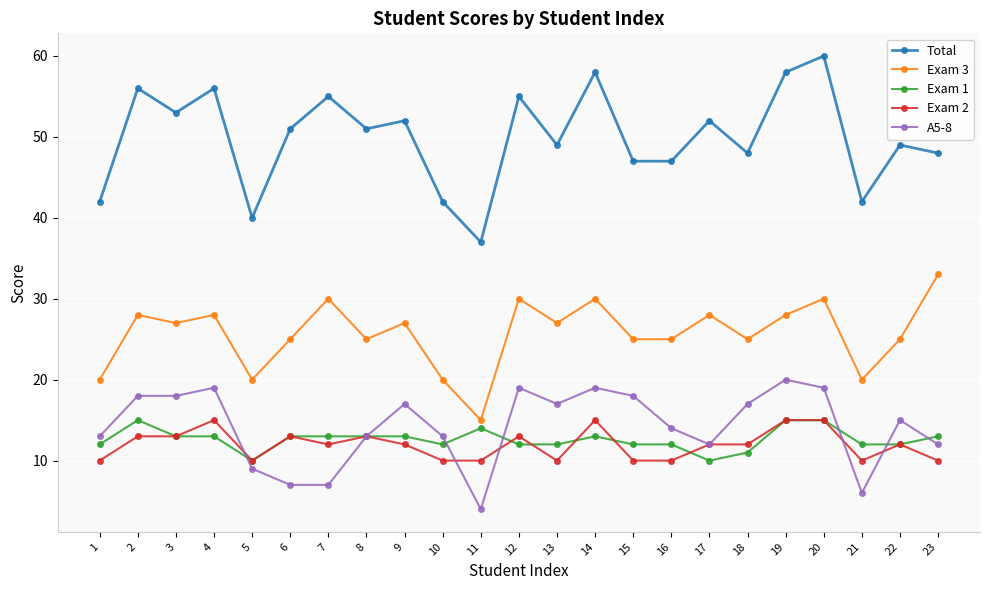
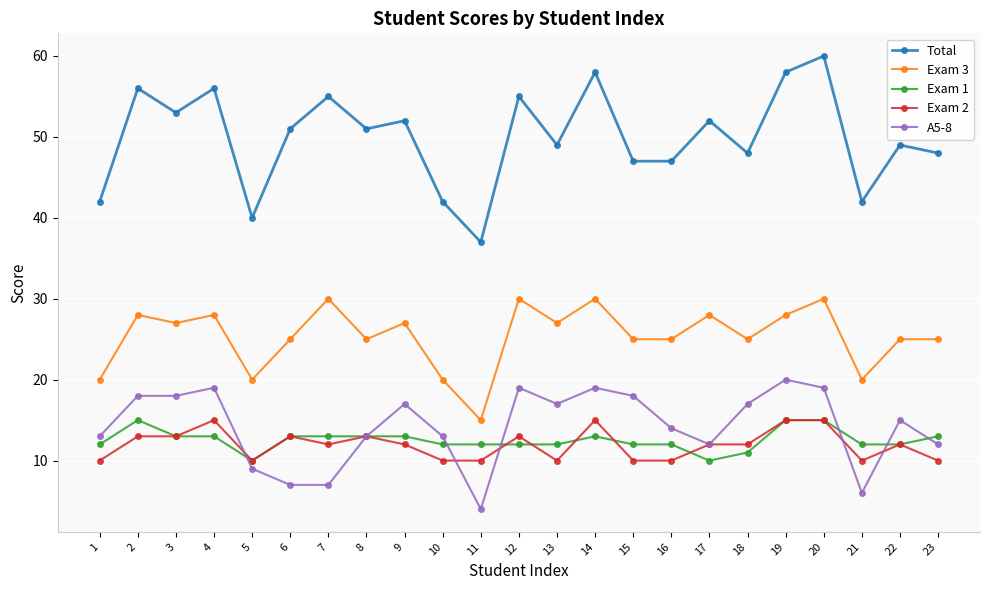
Exam 1, 11: 14 -> 12
Exam 3, 23: 33 -> 25
